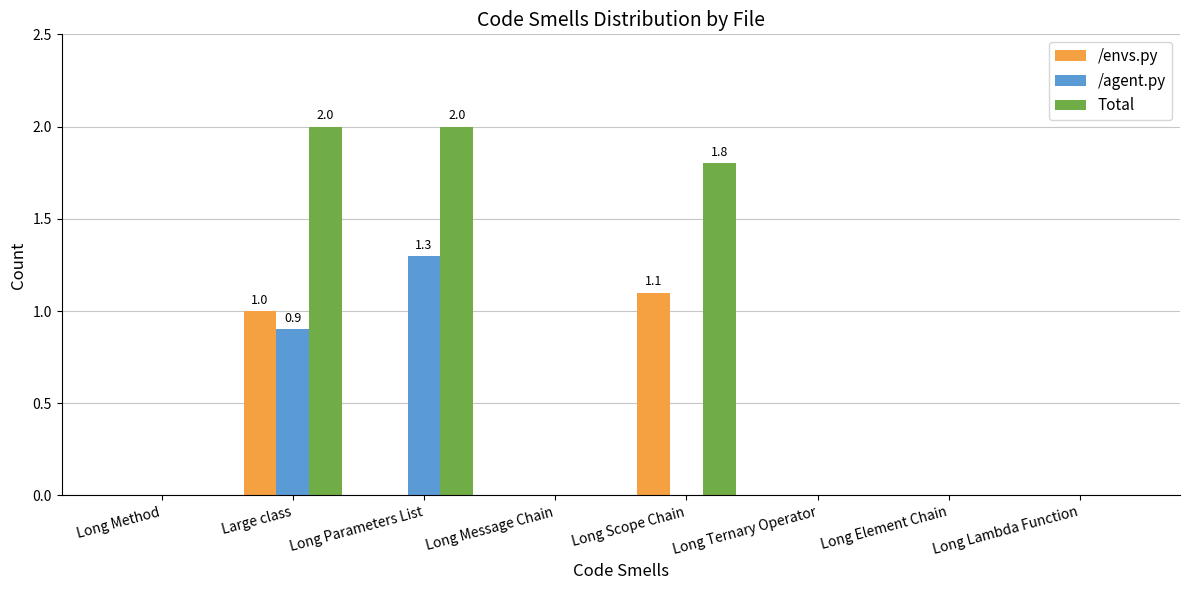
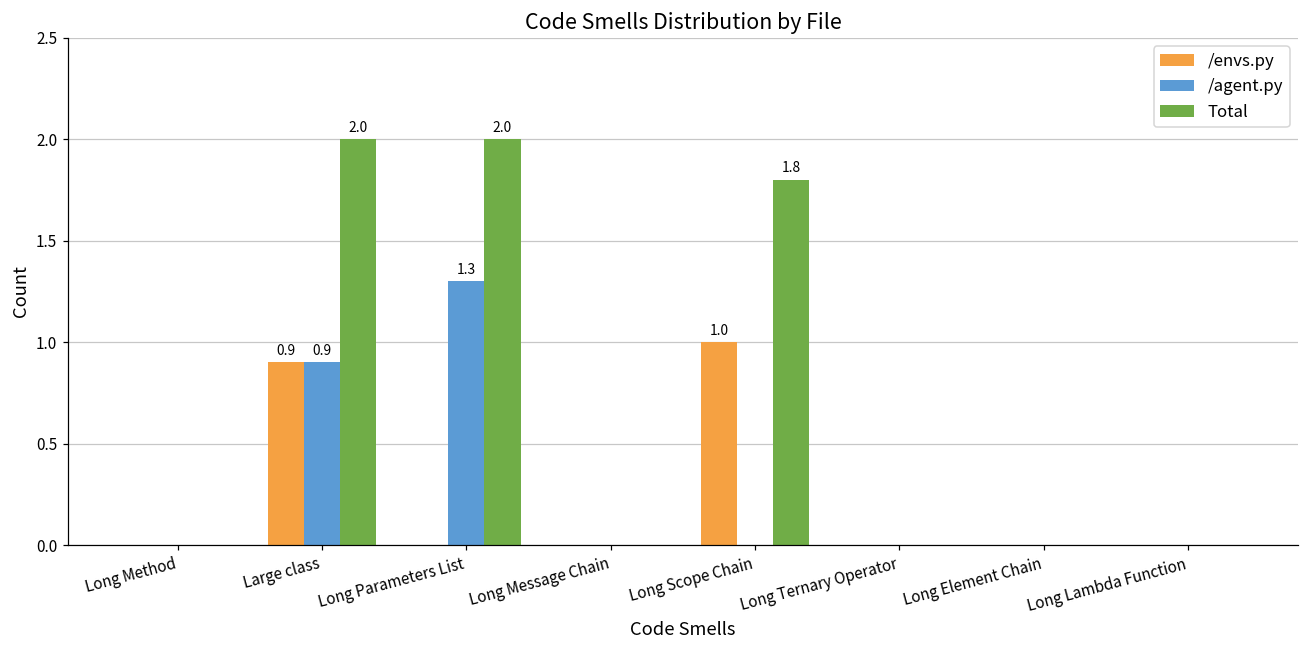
/envs.py, Large class: 1.0 -> 0.9
/envs.py, Long Scope Chain: 1.1 -> 1.0
